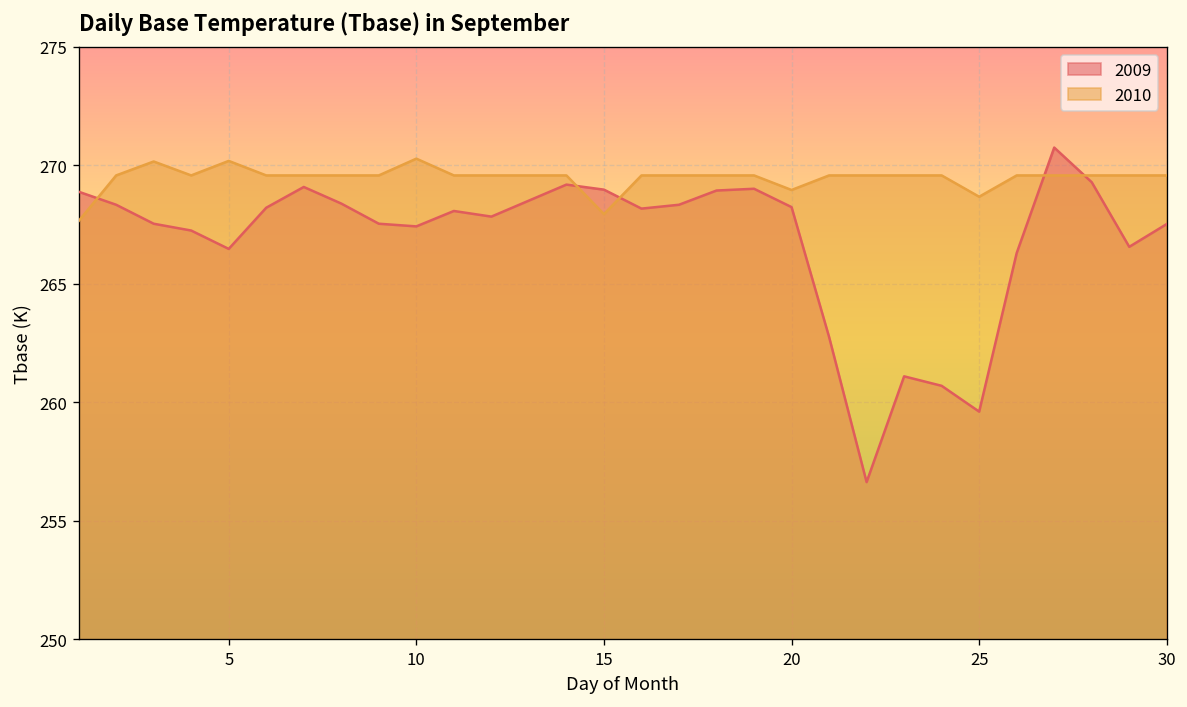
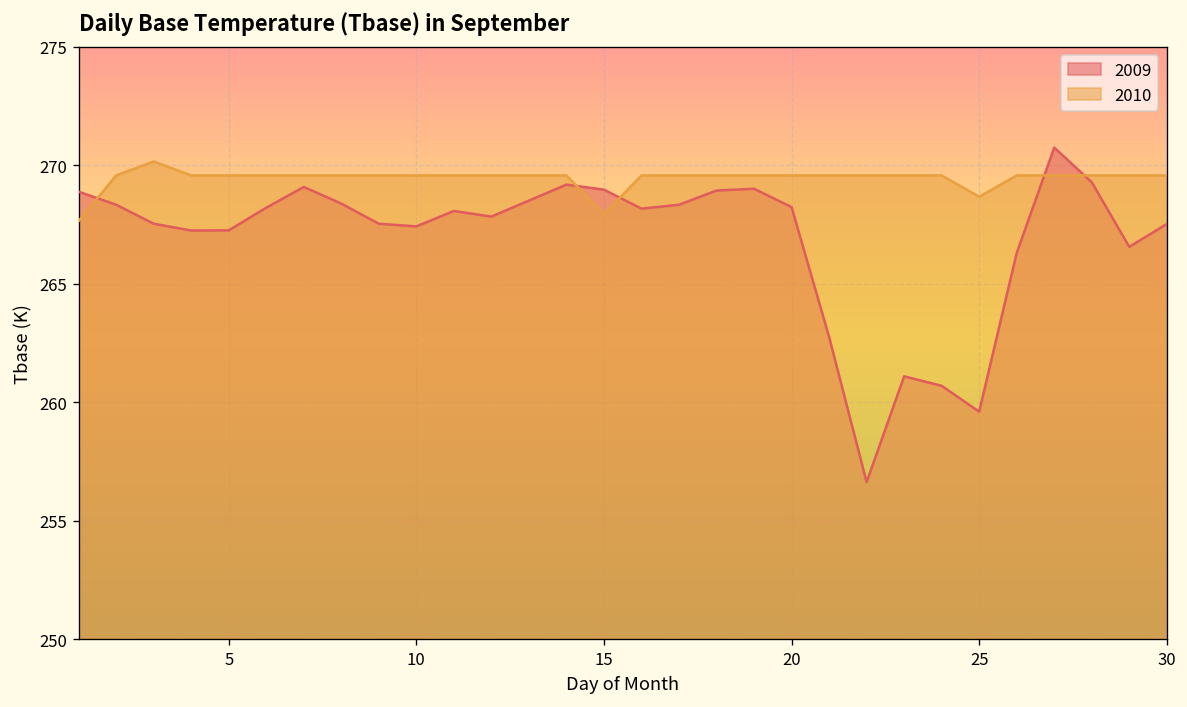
2009, 5: 266.5 -> 267.3
2010, 5: 270.2 -> 269.6
2010, 10: 270.3 -> 269.6
2010, 20: 269.0 -> 269.6
